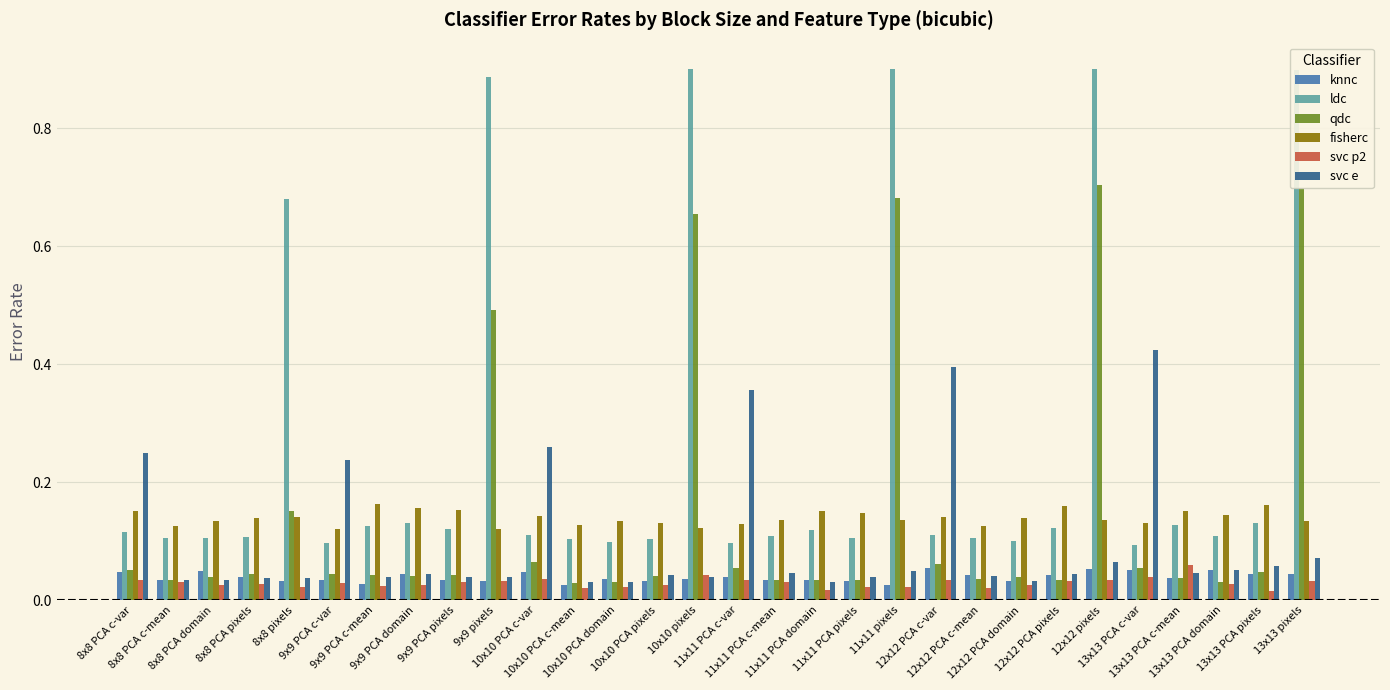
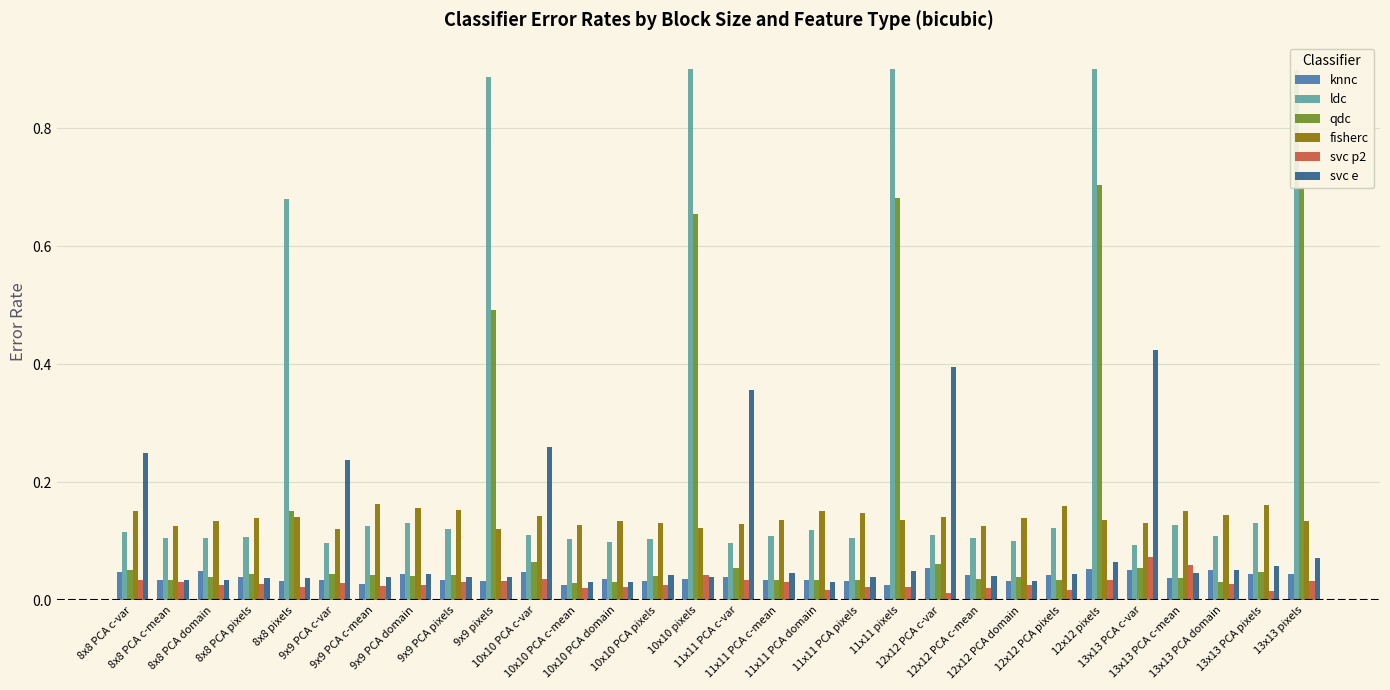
svc p2, 12x12 PCA c-var: 0.03 -> 0.01
svc p2, 12x12 PCA pixels: 0.03 -> 0.02
svc p2, 13x13 PCA c-var: 0.04 -> 0.07
